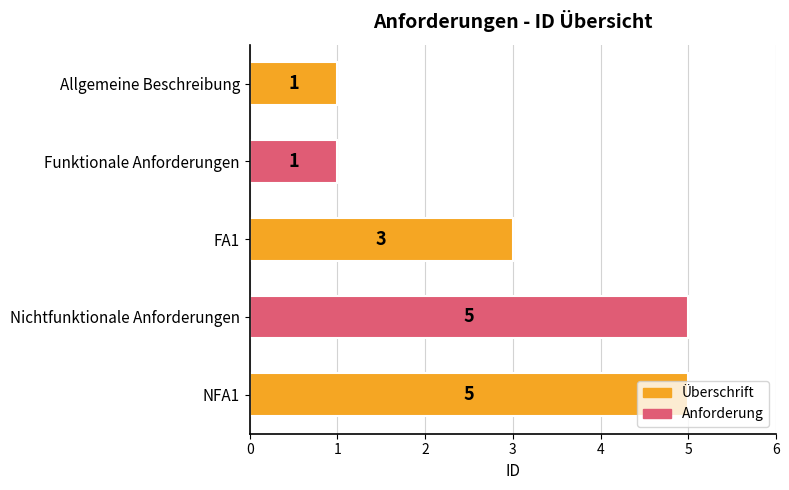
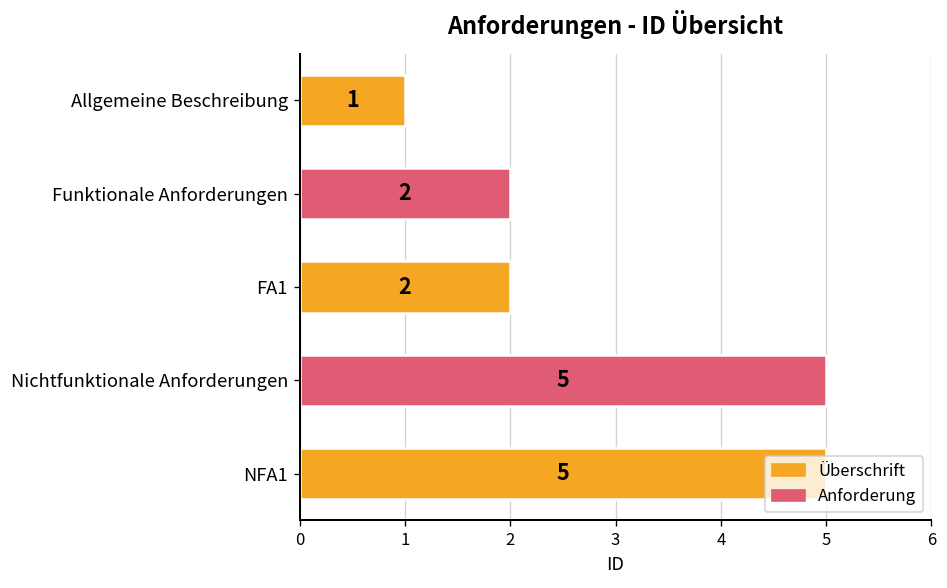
Funktionale Anforderungen: 1 -> 2
FA1: 3 -> 2
